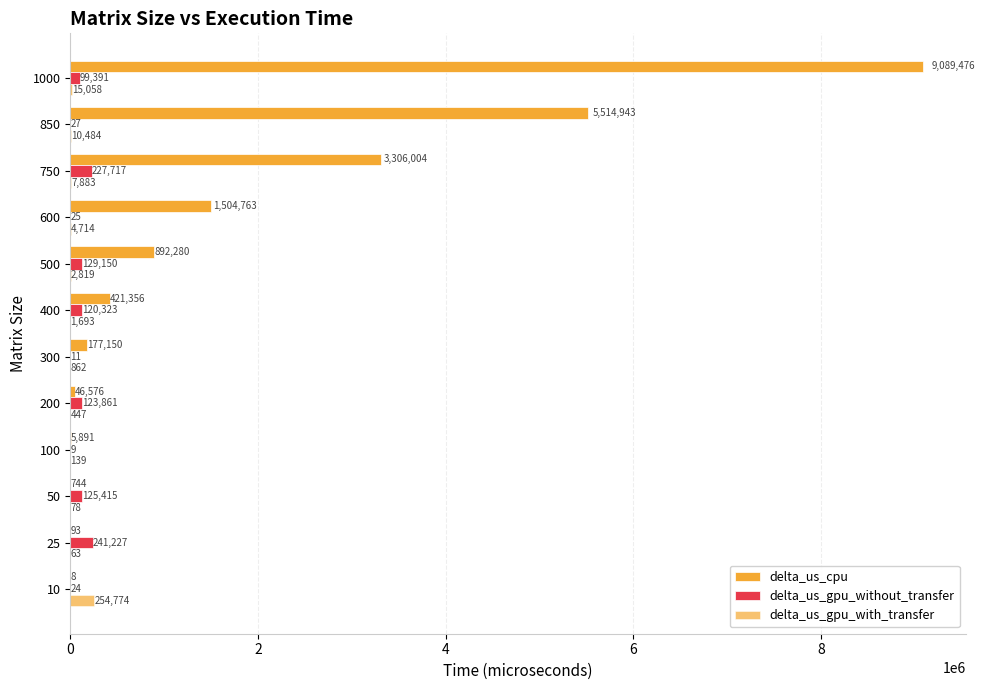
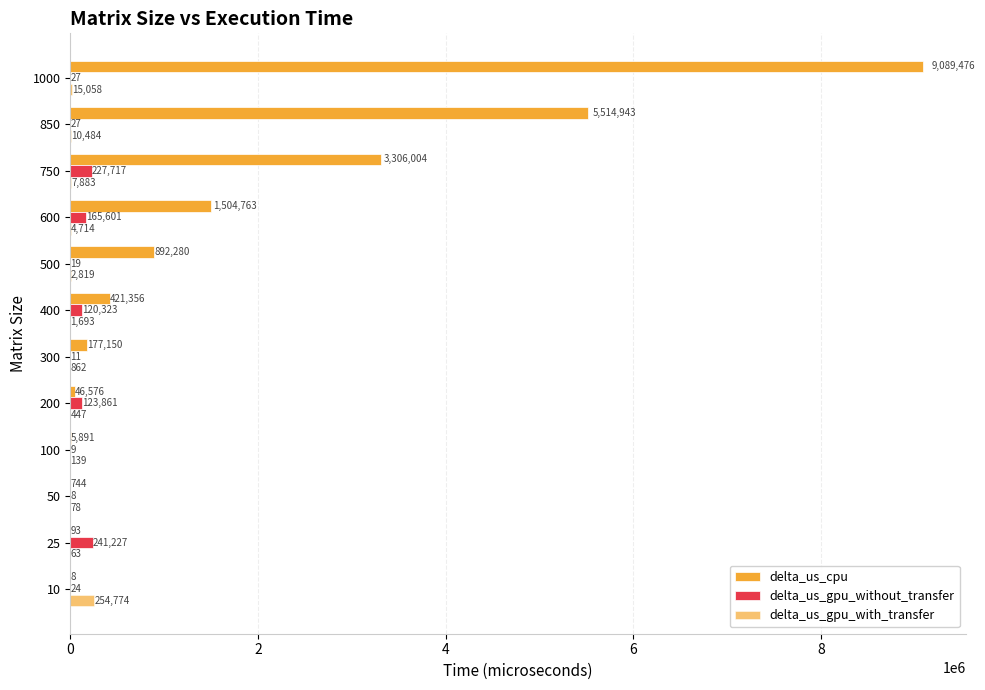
delta_us_gpu_without_transfer, 1000: 99,391 -> 27
delta_us_gpu_without_transfer, 600: 25 -> 165,601
delta_us_gpu_without_transfer, 500: 129,150 -> 19
delta_us_gpu_without_transfer, 50: 125,415 -> 8
